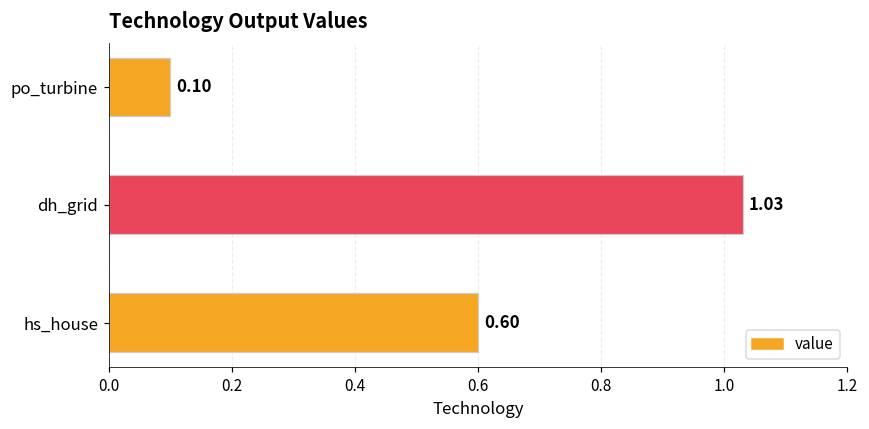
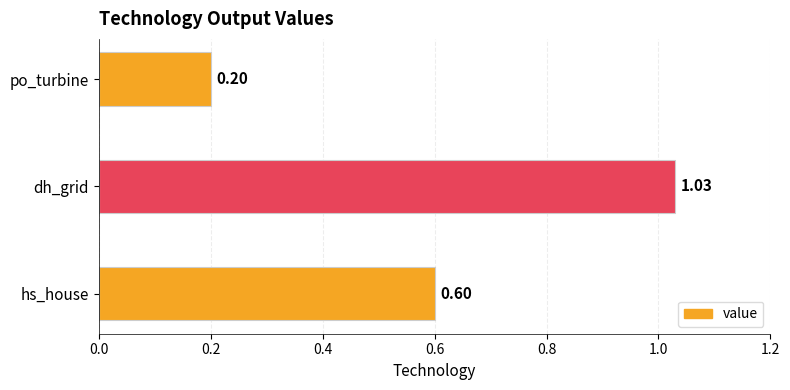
po_turbine: 0.10 -> 0.20
